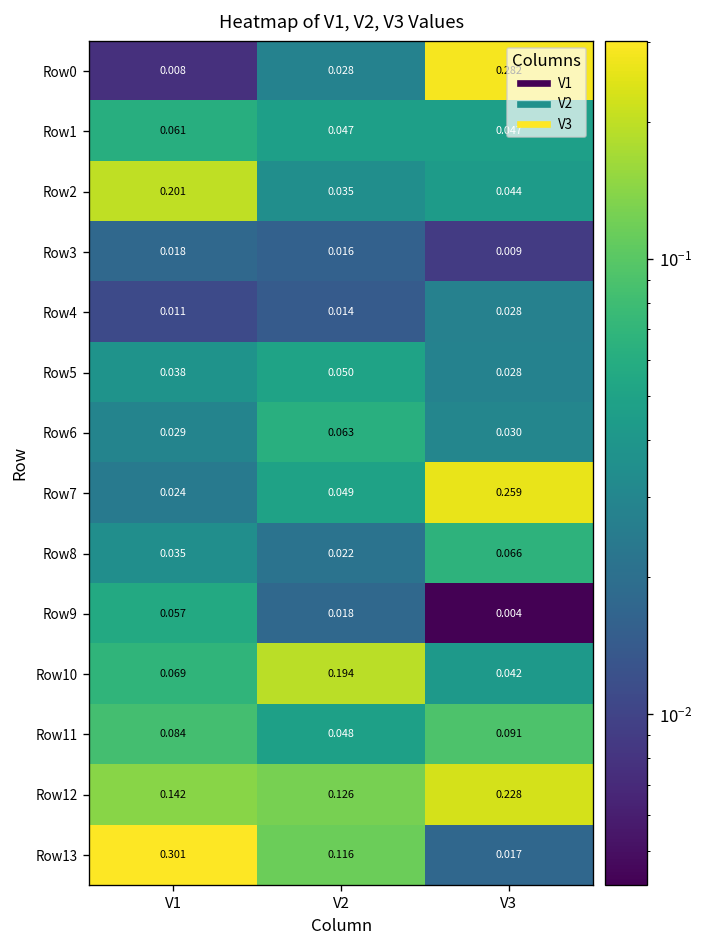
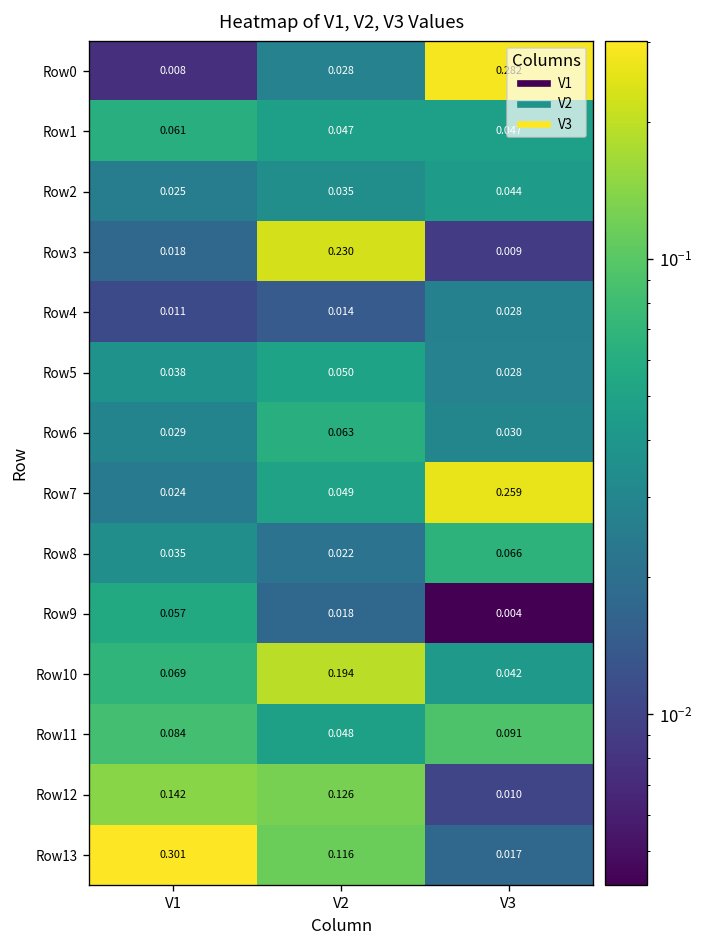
Row2, V1: 0.201 -> 0.025
Row3, V2: 0.016 -> 0.230
Row12, V3: 0.228 -> 0.010
